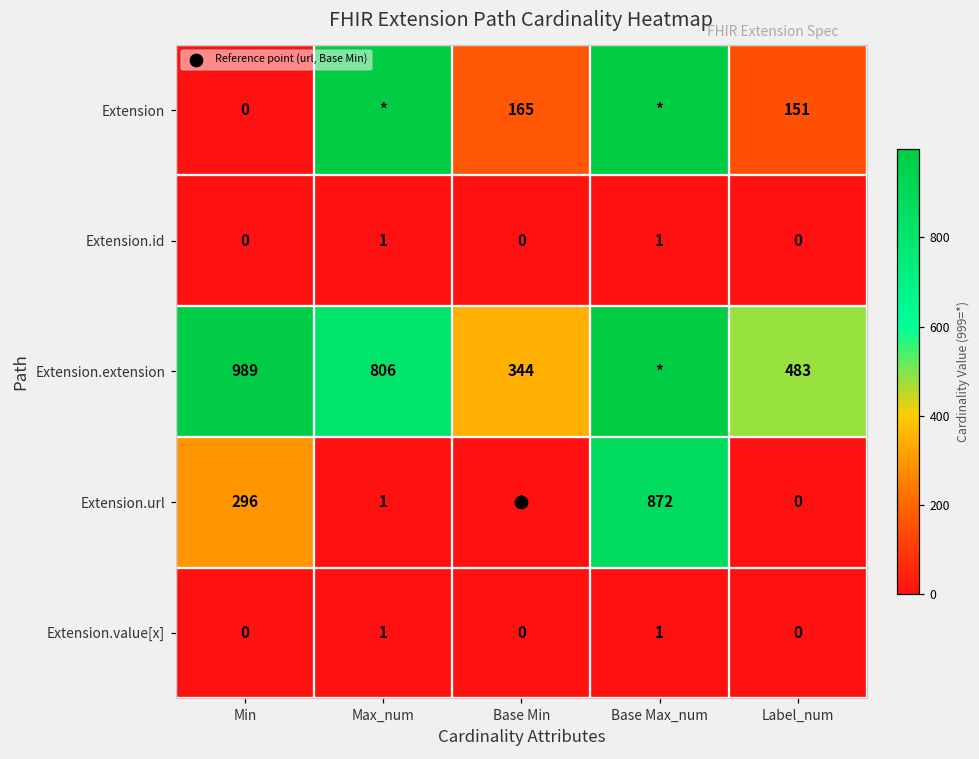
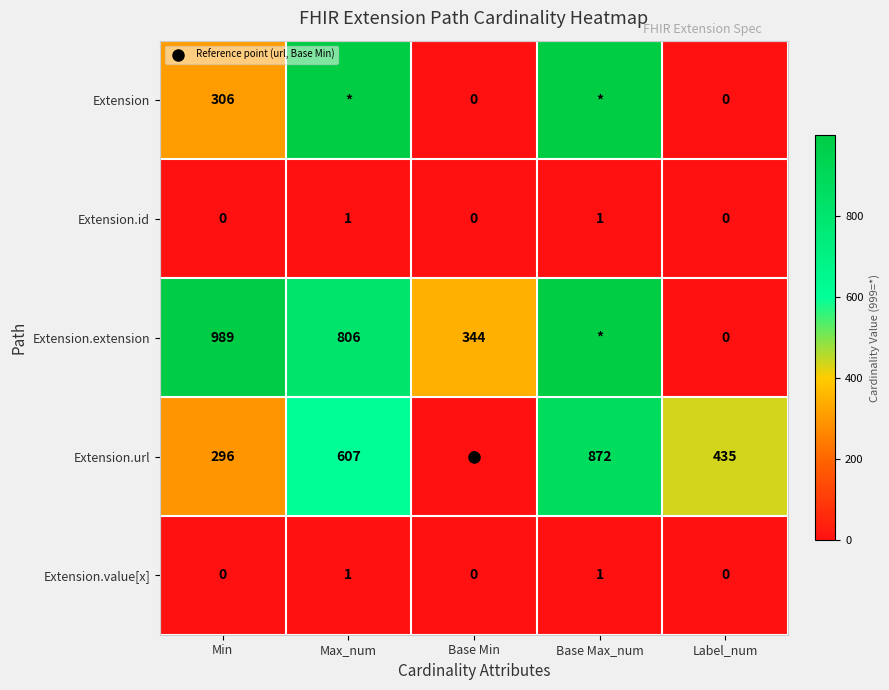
Extension, Min: 0 -> 306
Extension, Base Min: 165 -> 0
Extension, Label_num: 151 -> 0
Extension.extension, Label_num: 483 -> 0
Extension.url, Max_num: 1 -> 607
Extension.url, Label_num: 0 -> 435
